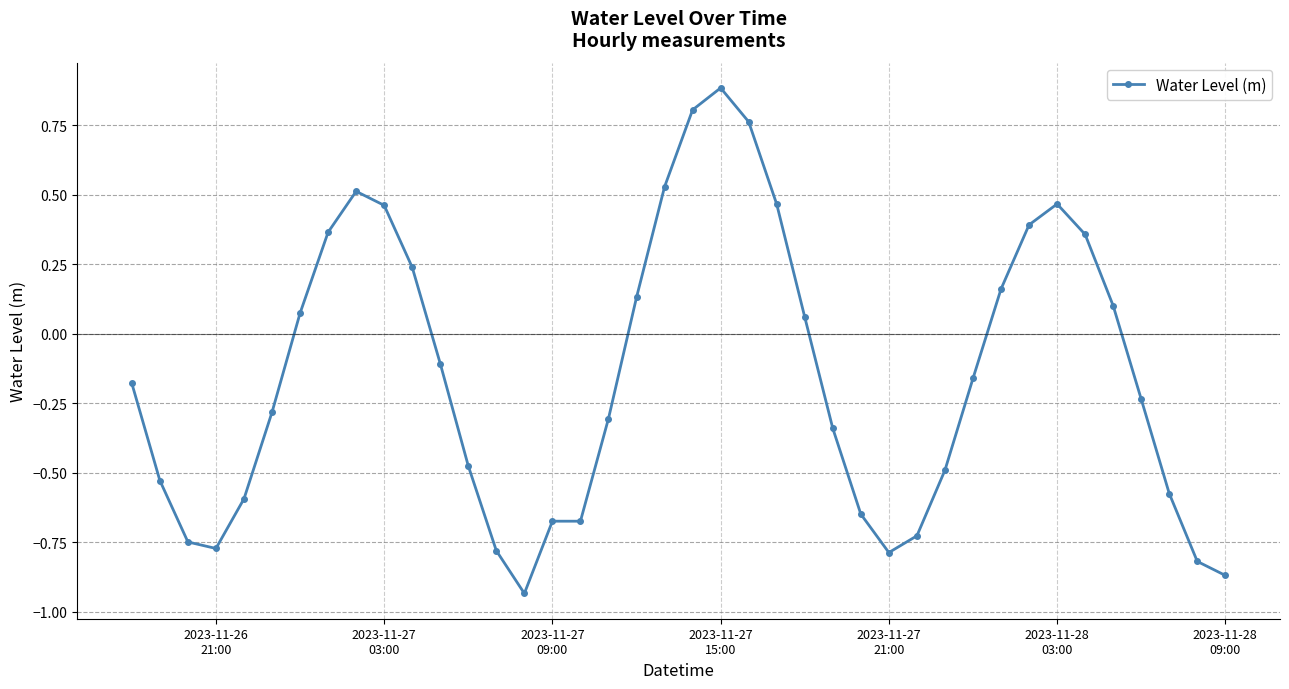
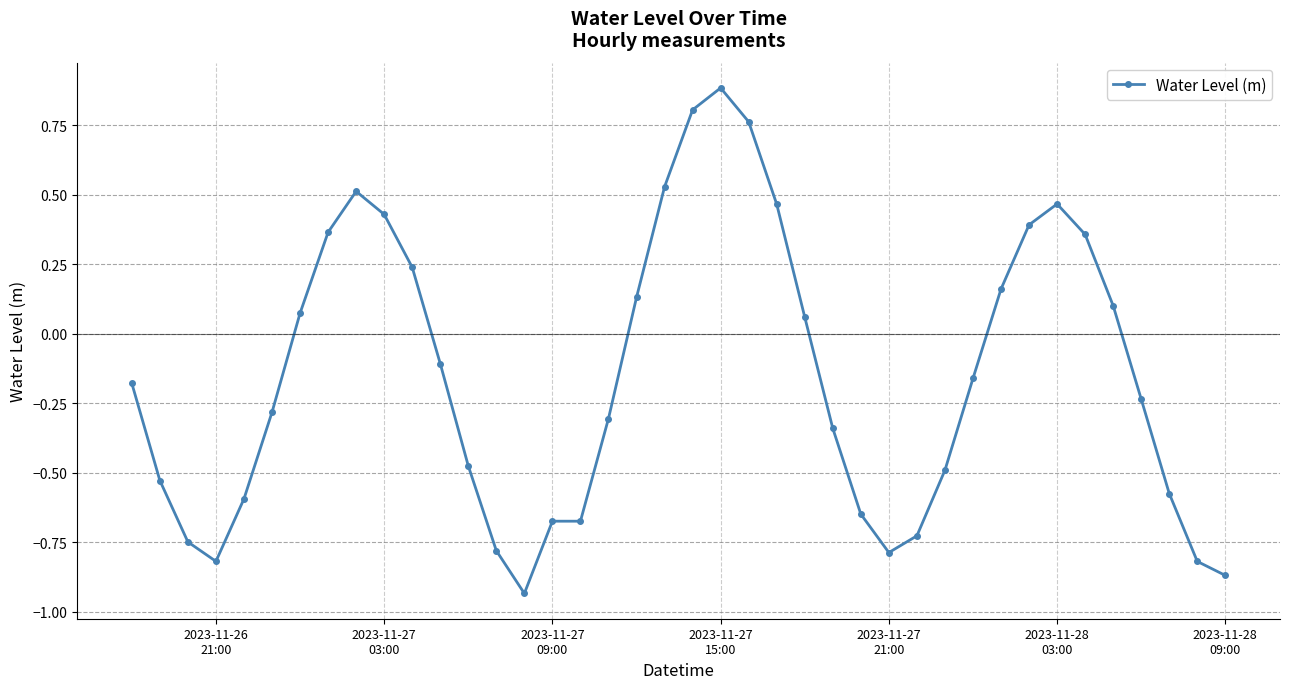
2023-11-26 21:00: -0.77 -> -0.82
2023-11-27 03:00: 0.46 -> 0.43
